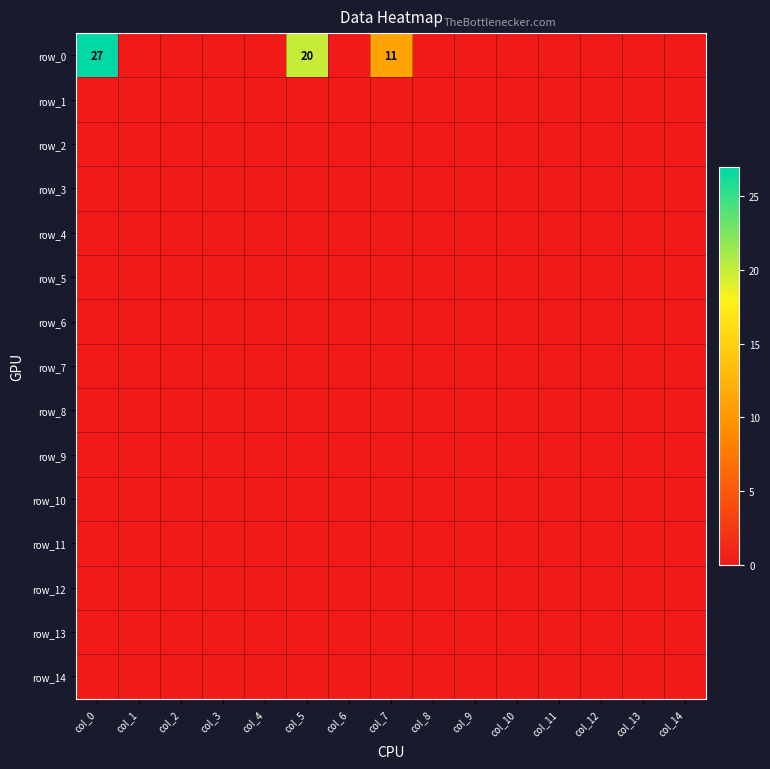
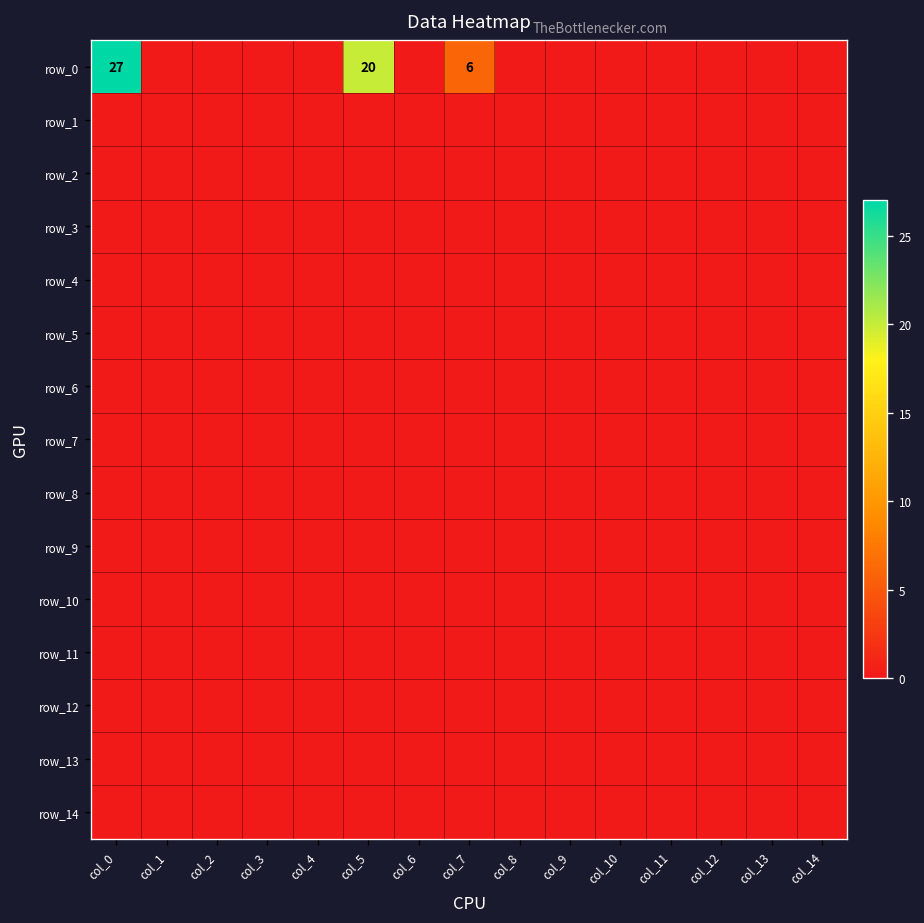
row_0, col_7: 11 -> 6
